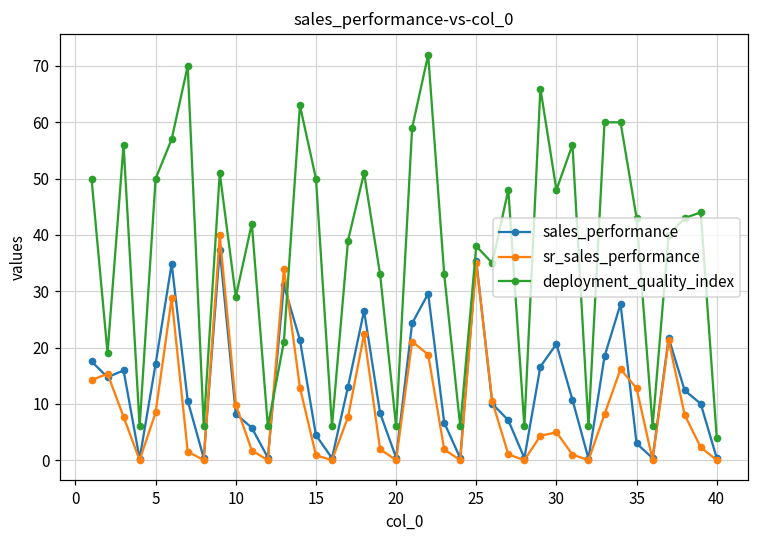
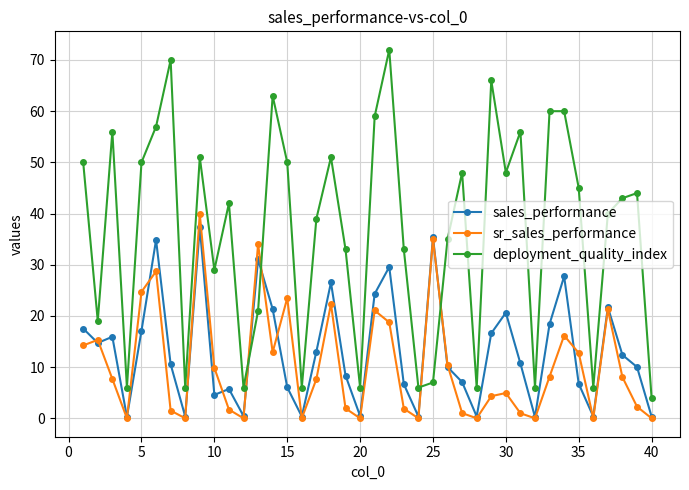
sr_sales_performance, 5: 8 -> 25
sales_performance, 10: 8 -> 5
sales_performance, 15: 4 -> 6
sr_sales_performance, 15: 1 -> 23
deployment_quality_index, 25: 38 -> 7
sales_performance, 35: 3 -> 7
deployment_quality_index, 35: 43 -> 45
